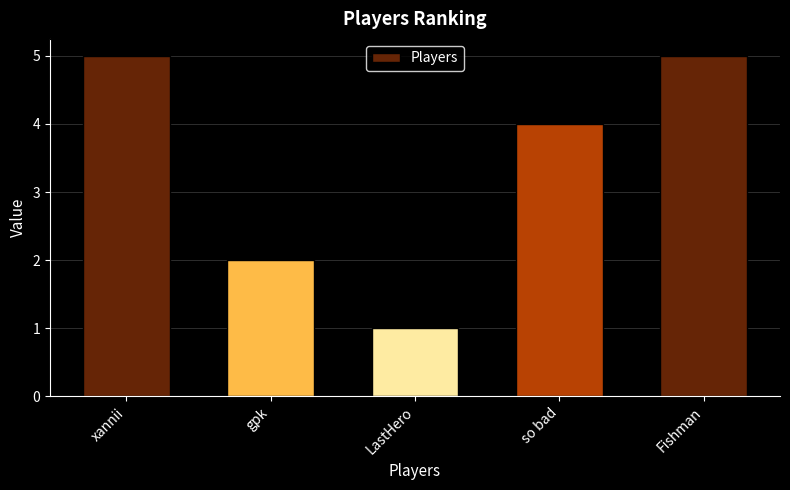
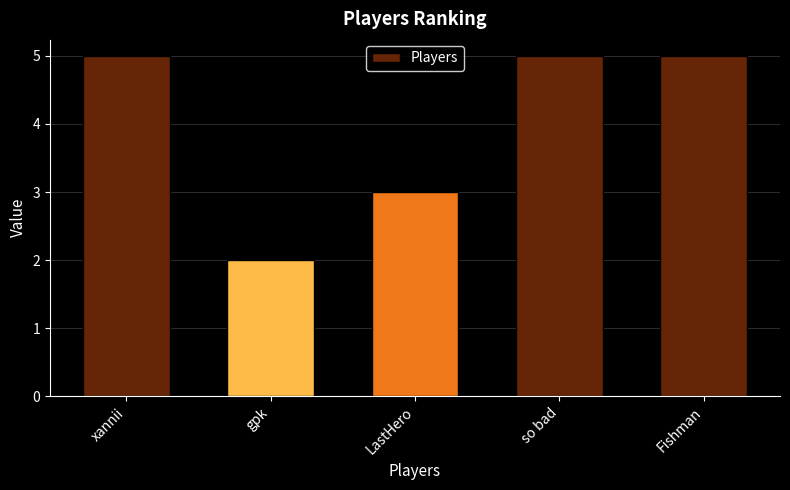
LastHero: 1 -> 3
so bad: 4 -> 5
